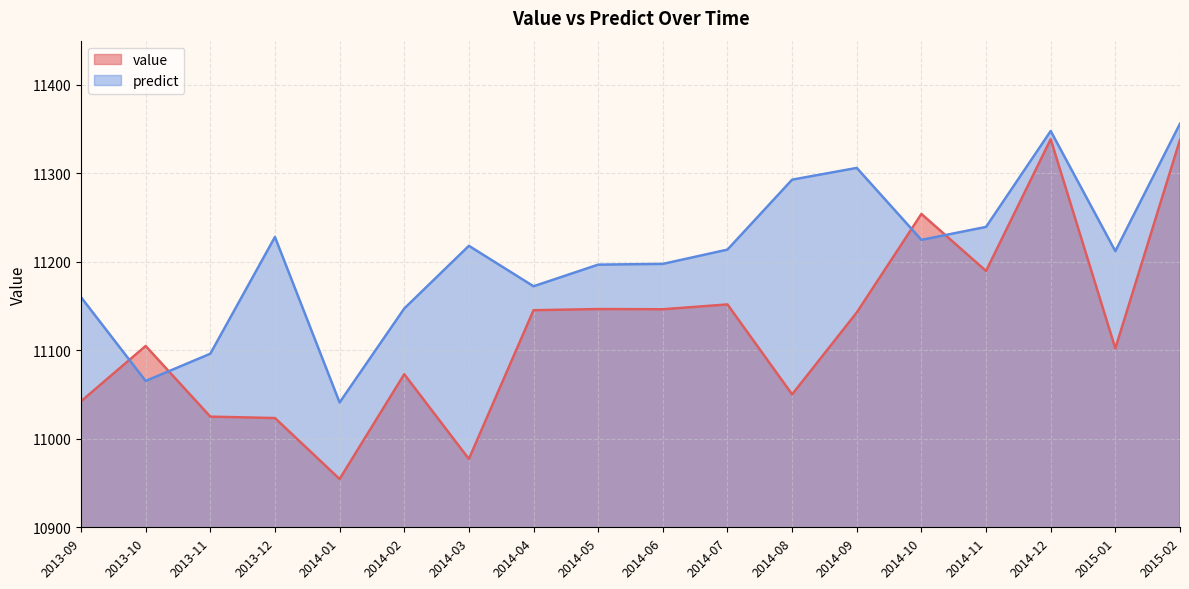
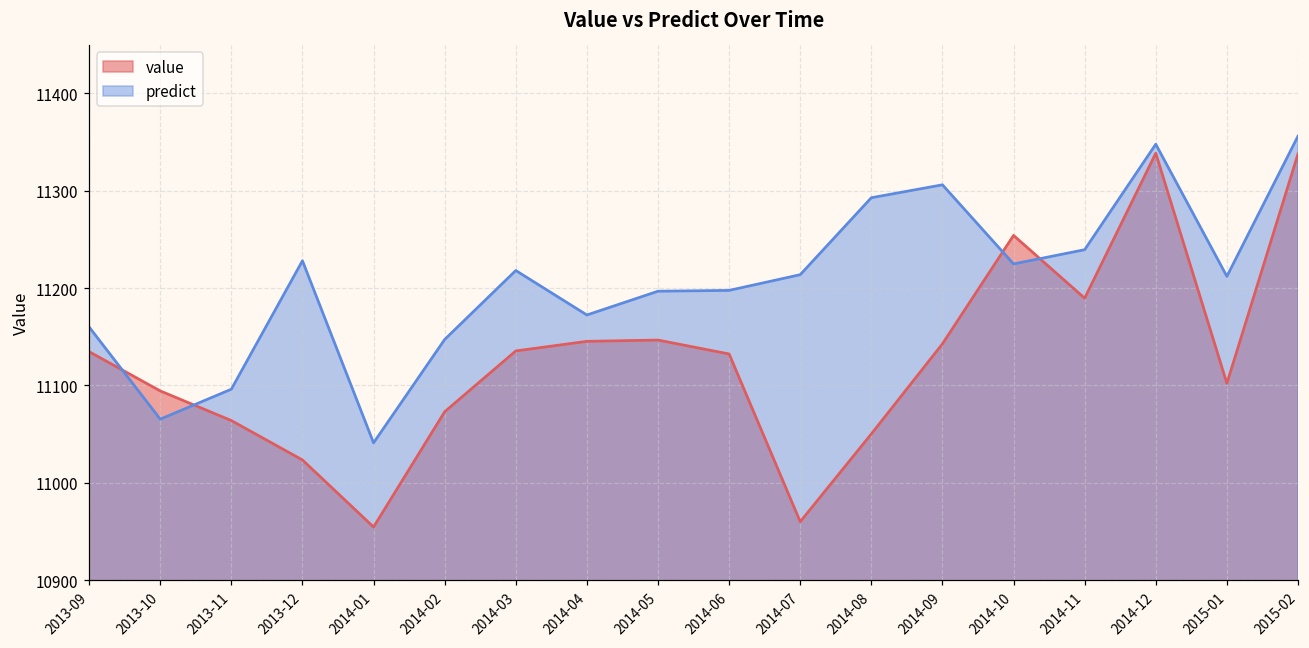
value, 2013-09: 11040 -> 11130
value, 2013-10: 11100 -> 11090
value, 2013-11: 11030 -> 11060
value, 2014-03: 10980 -> 11140
value, 2014-06: 11150 -> 11130
value, 2014-07: 11150 -> 10960
